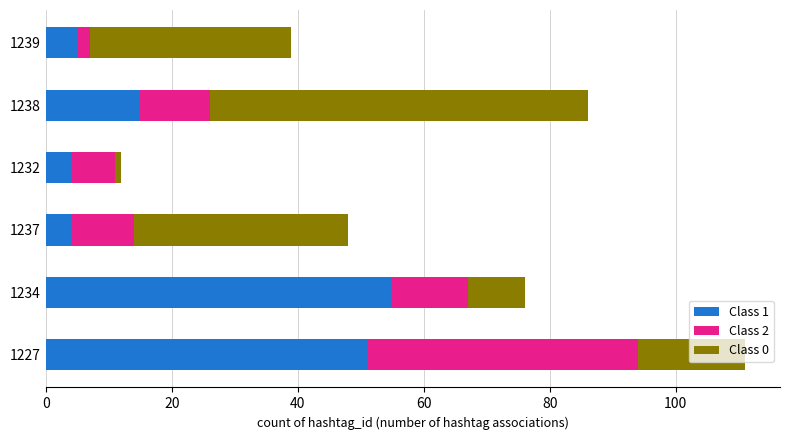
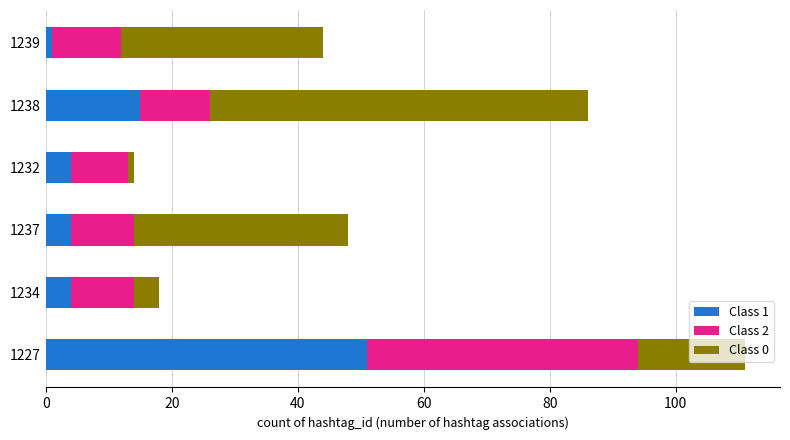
Class 1, 1239: 5 -> 1
Class 2, 1239: 2 -> 11
Class 2, 1232: 7 -> 9
Class 1, 1234: 55 -> 4
Class 2, 1234: 12 -> 10
Class 0, 1234: 9 -> 4
